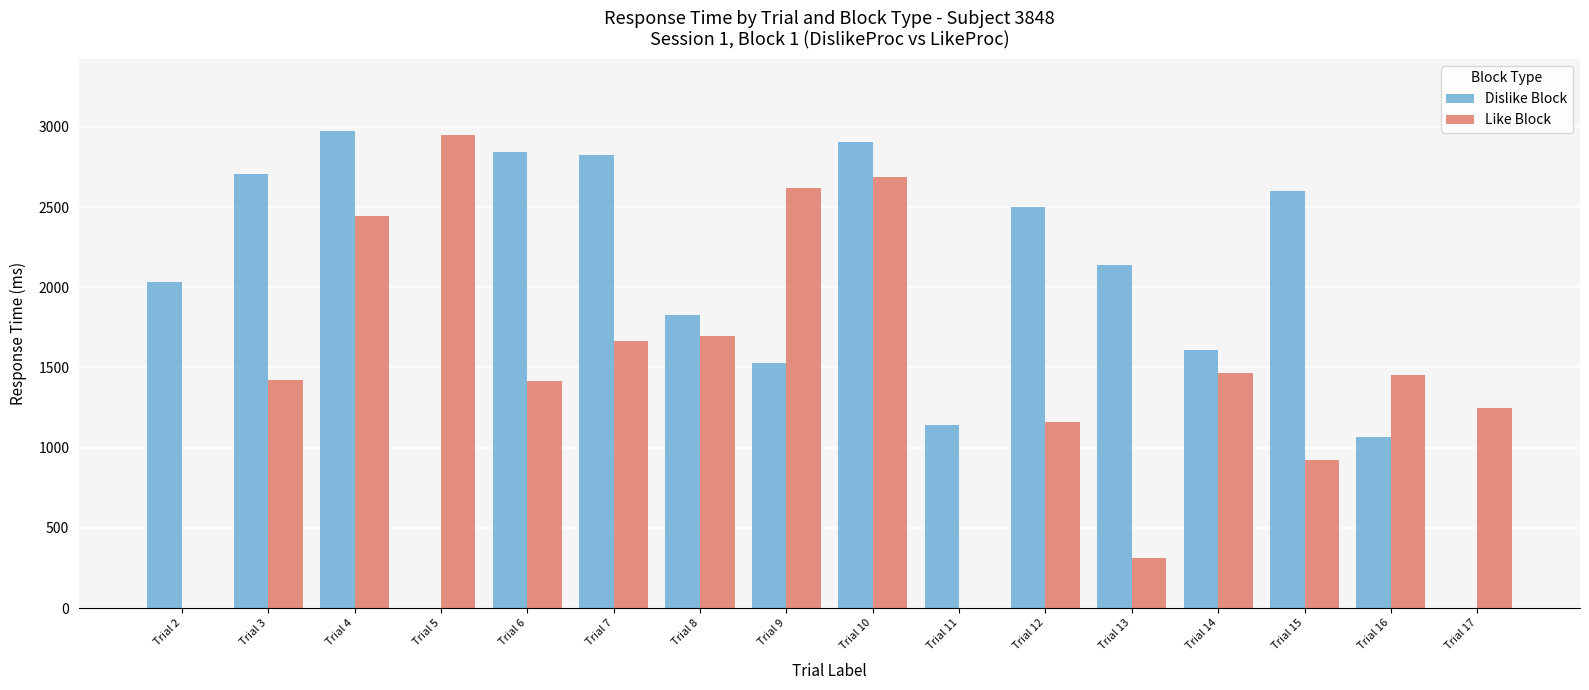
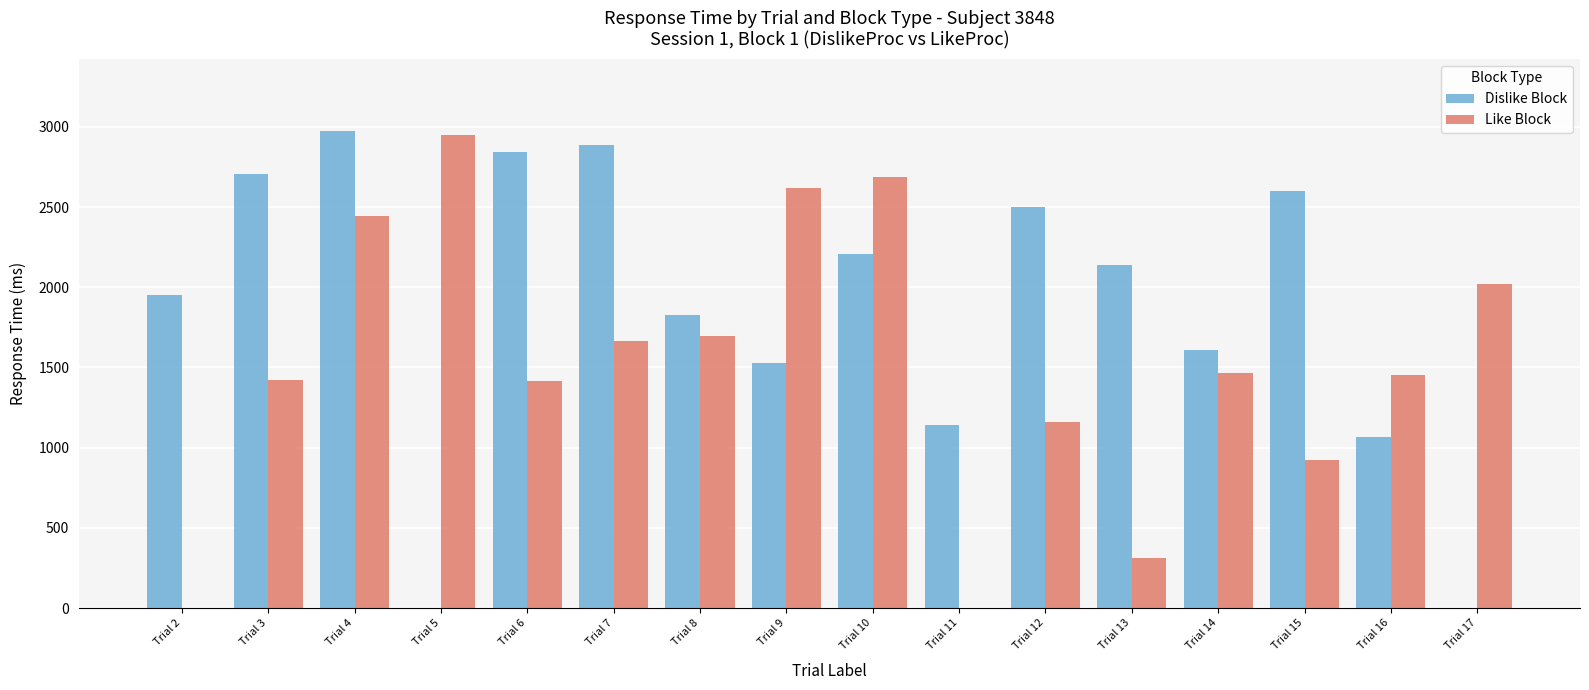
Dislike Block, Trial 2: 2030 -> 1950
Dislike Block, Trial 7: 2820 -> 2890
Dislike Block, Trial 10: 2910 -> 2210
Like Block, Trial 17: 1250 -> 2020
